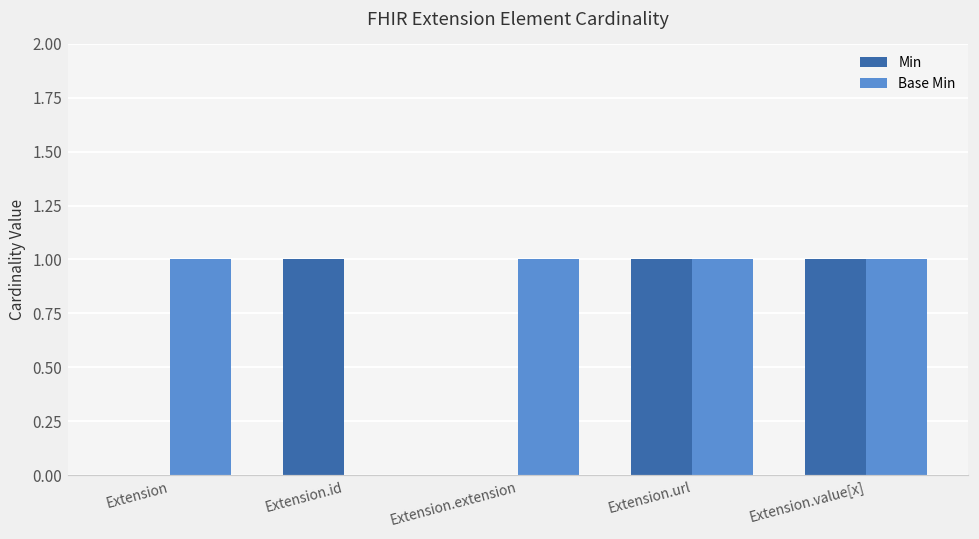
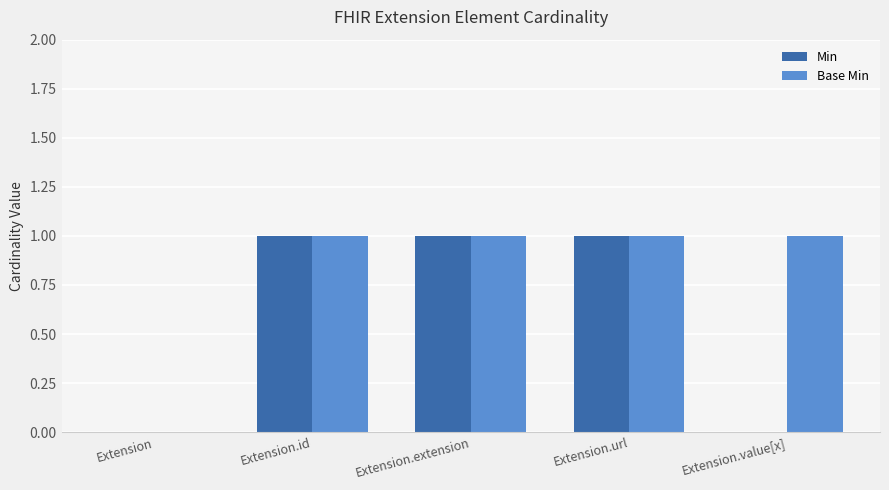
Base Min, Extension: 1 -> 0
Base Min, Extension.id: 0 -> 1
Min, Extension.extension: 0 -> 1
Min, Extension.value[x]: 1 -> 0
